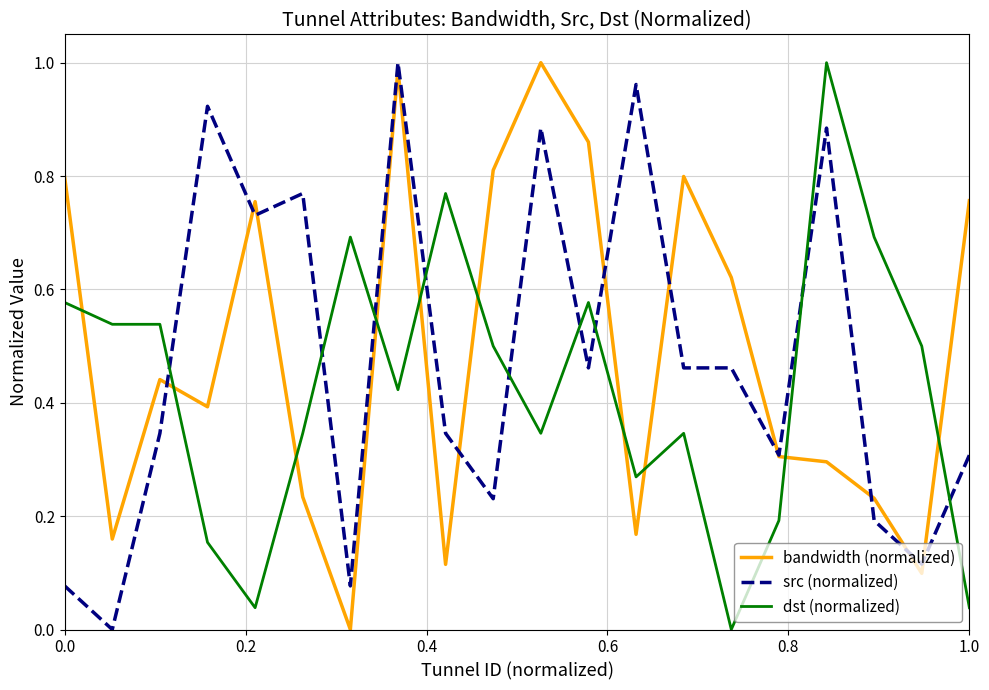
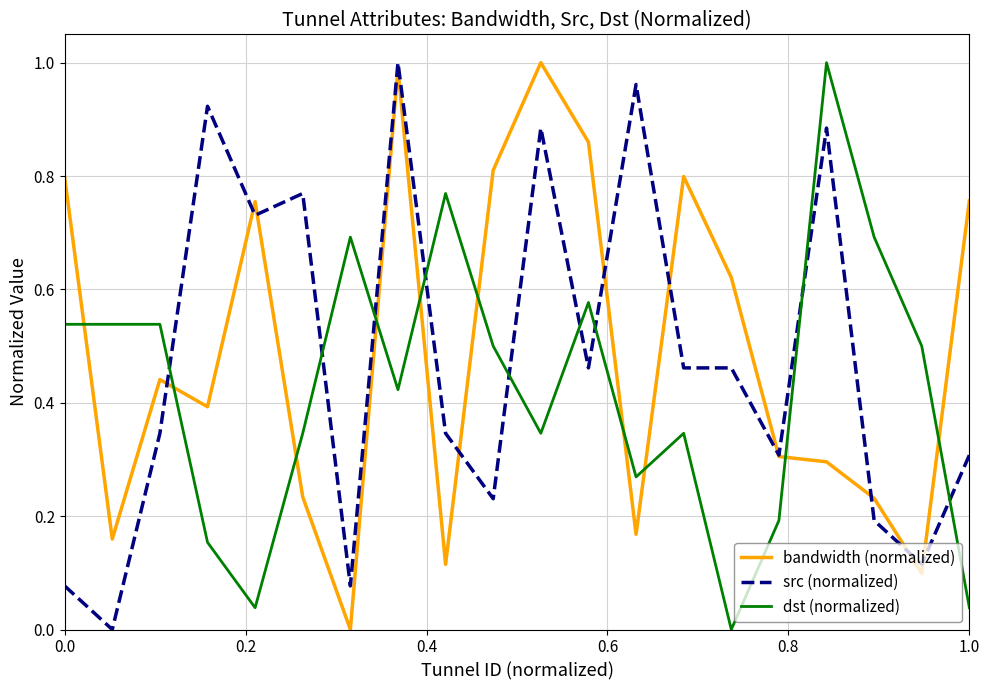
dst (normalized), 0.0: 0.58 -> 0.54
